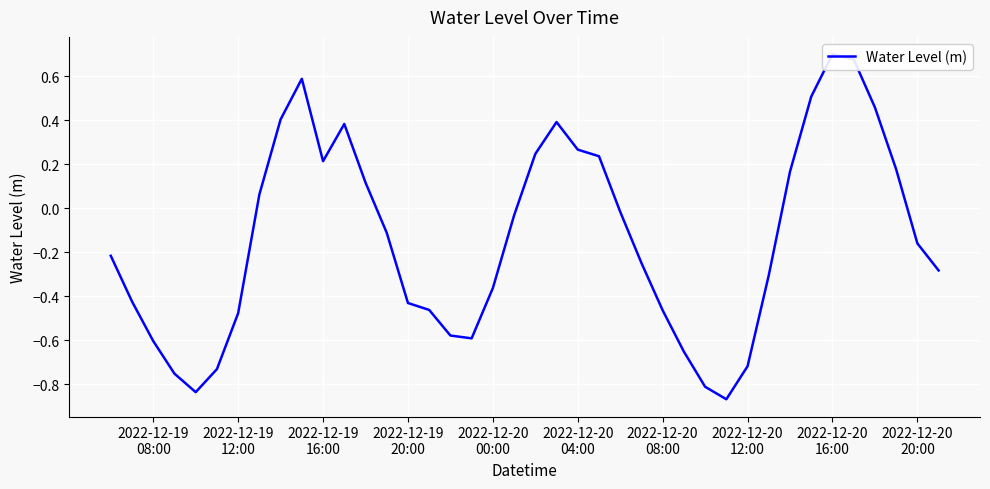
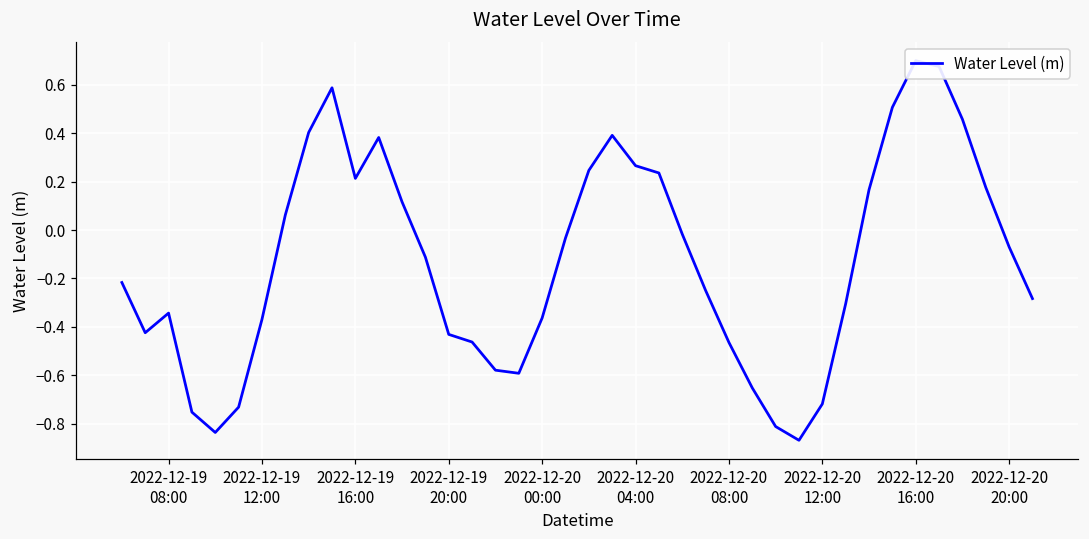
2022-12-19 08:00: -0.60 -> -0.34
2022-12-19 12:00: -0.48 -> -0.37
2022-12-20 20:00: -0.16 -> -0.07
